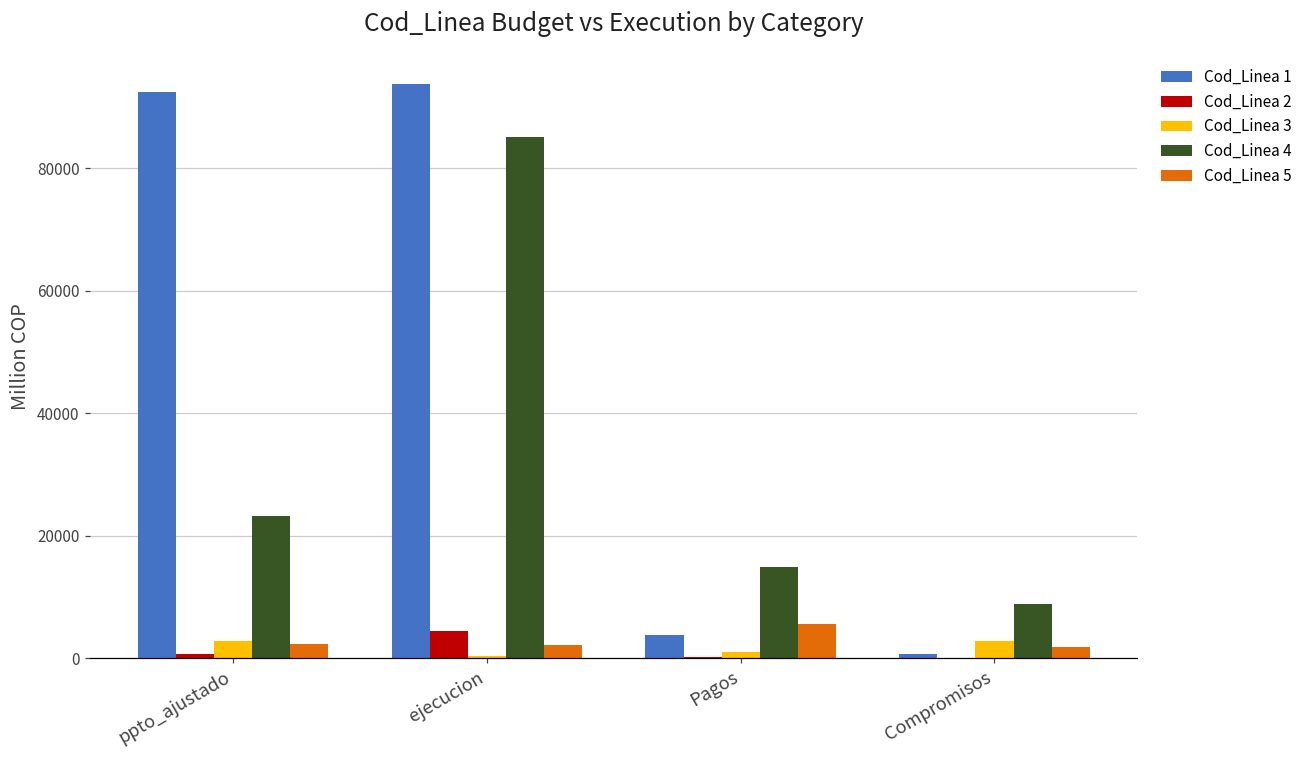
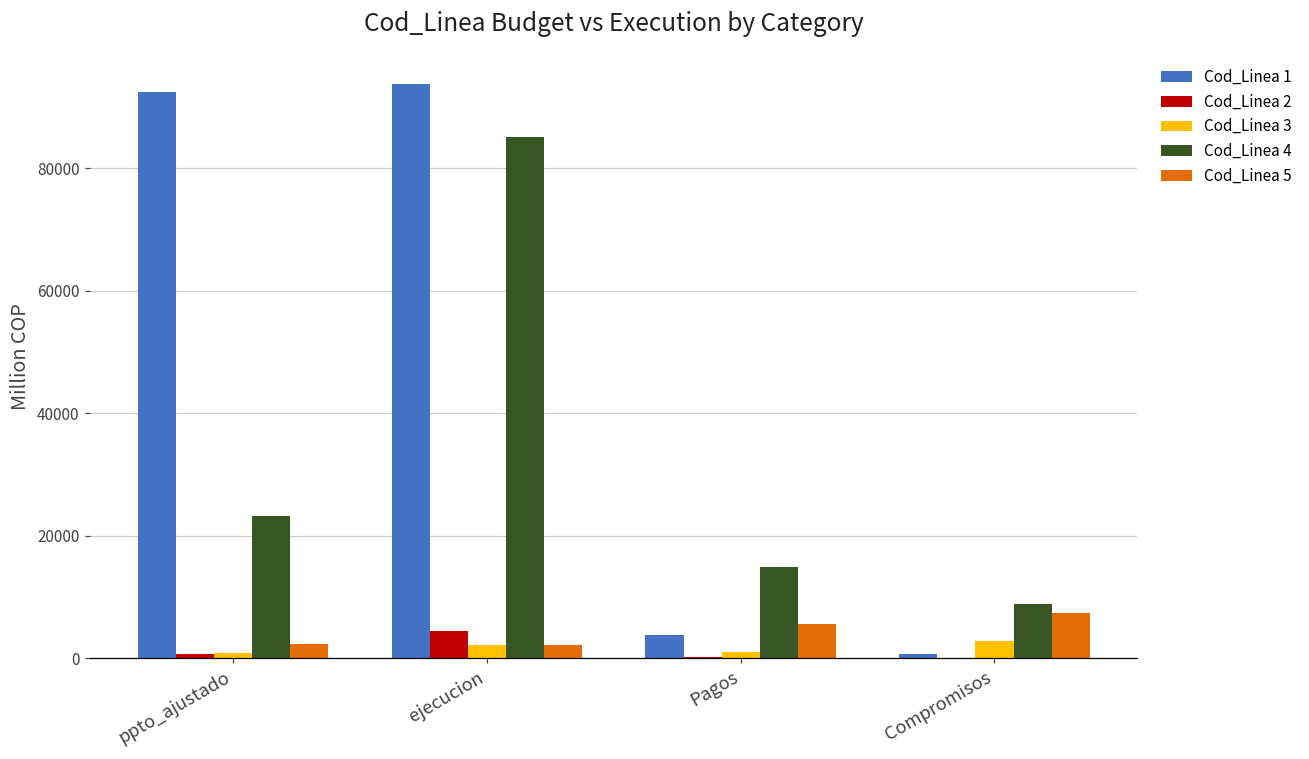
Cod_Linea 3, ppto_ajustado: 3000 -> 1000
Cod_Linea 3, ejecucion: 0 -> 2000
Cod_Linea 5, Compromisos: 2000 -> 7000
